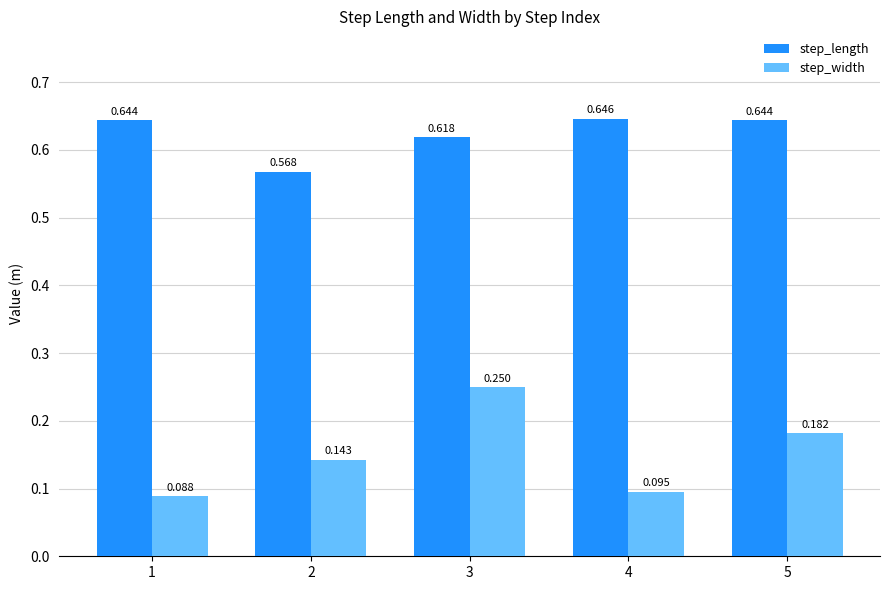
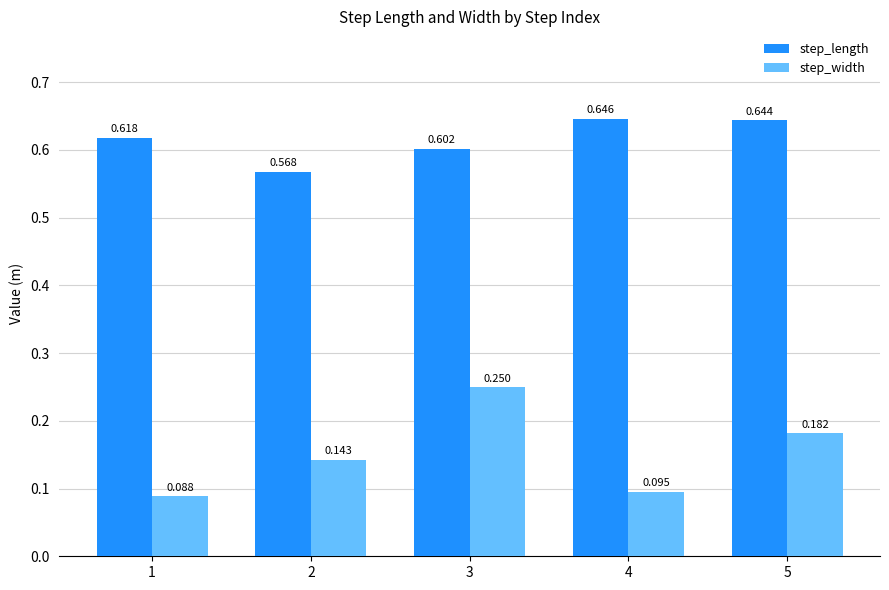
step_length, 1: 0.644 -> 0.618
step_length, 3: 0.618 -> 0.602
